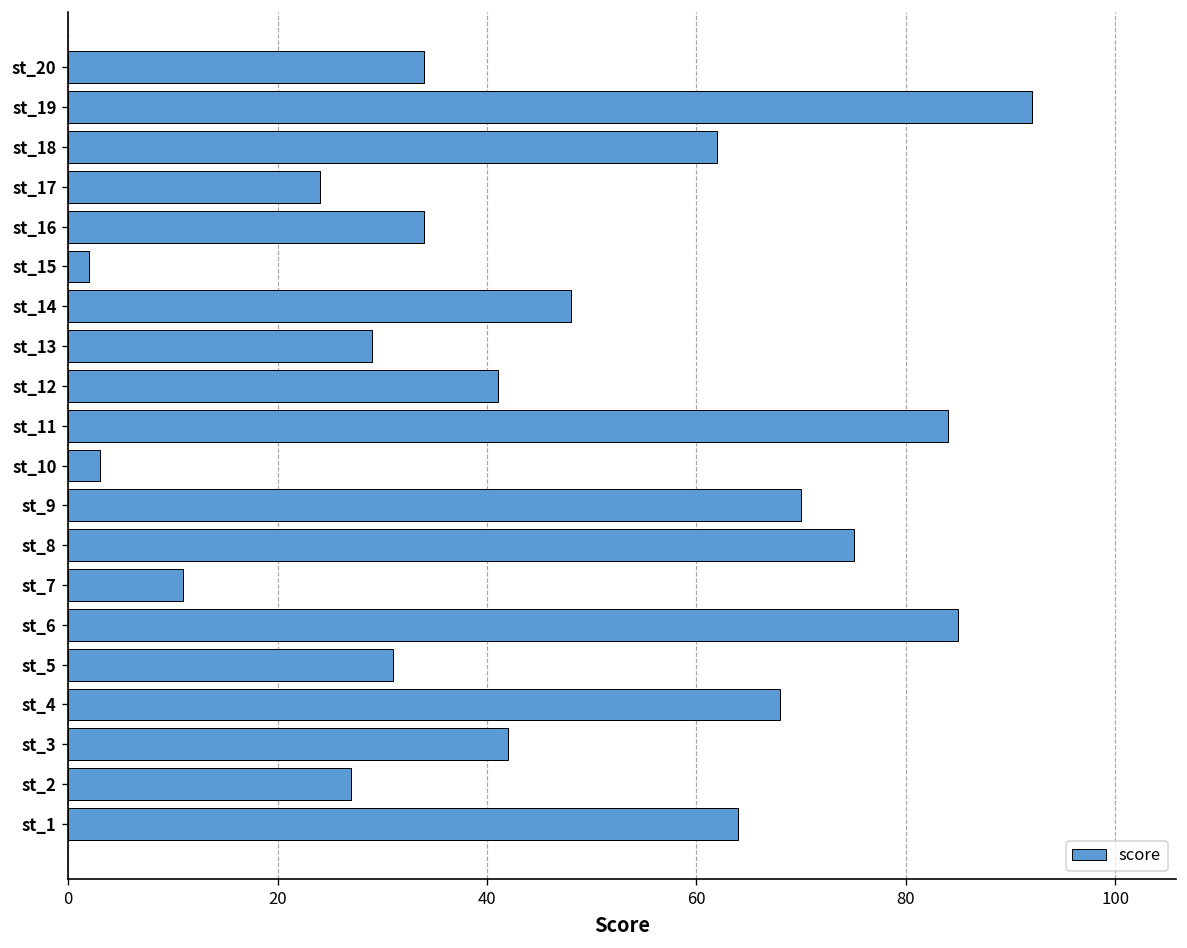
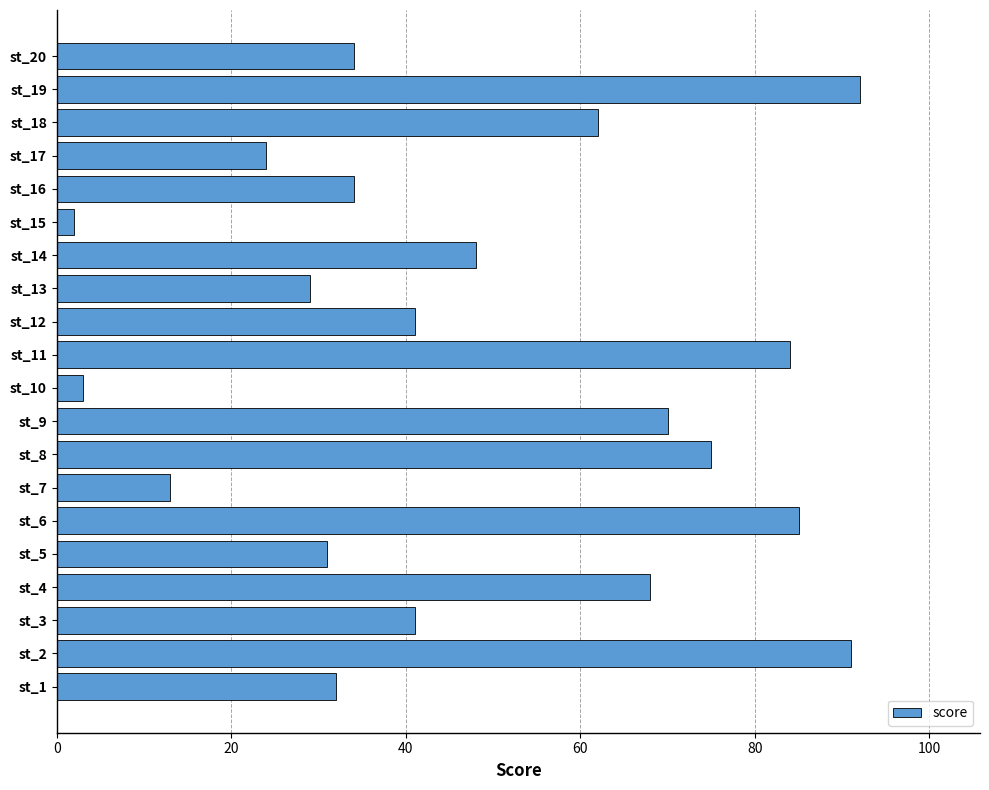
st_7: 11 -> 13
st_3: 42 -> 41
st_2: 27 -> 91
st_1: 64 -> 32
